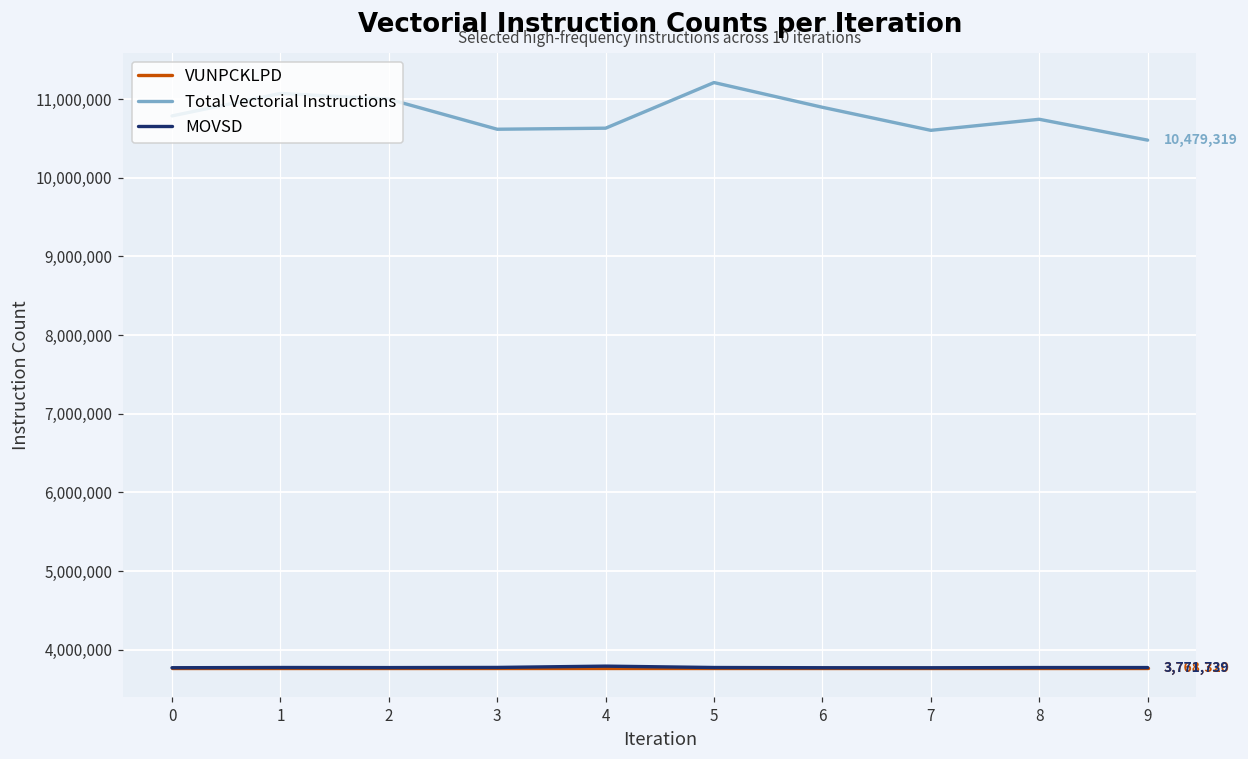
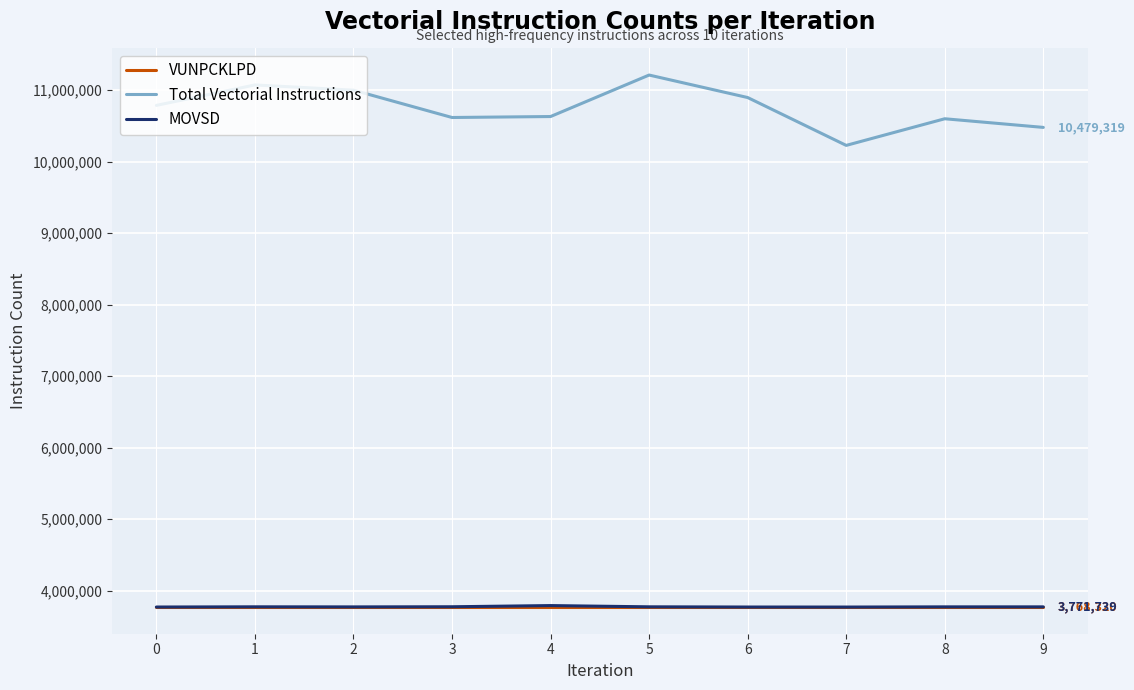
Total Vectorial Instructions, 7: 10,600,000 -> 10,200,000
Total Vectorial Instructions, 8: 10,700,000 -> 10,600,000
